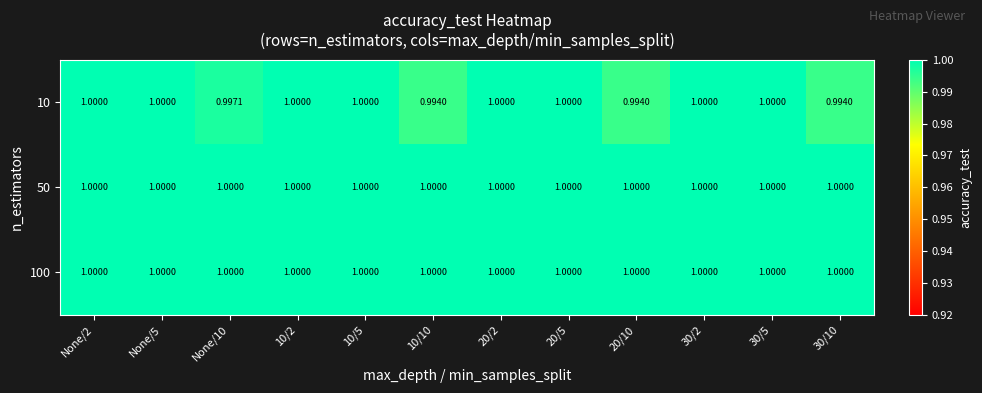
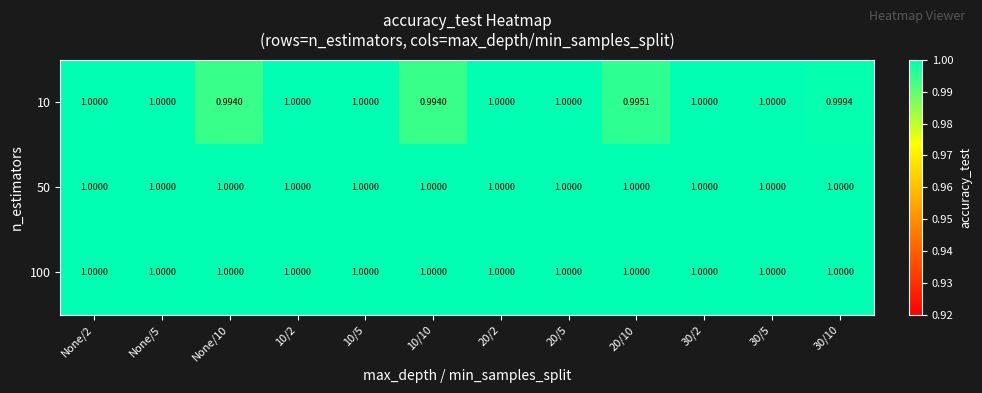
10, None/10: 0.9971 -> 0.9940
10, 20/10: 0.9940 -> 0.9951
10, 30/10: 0.9940 -> 0.9994
